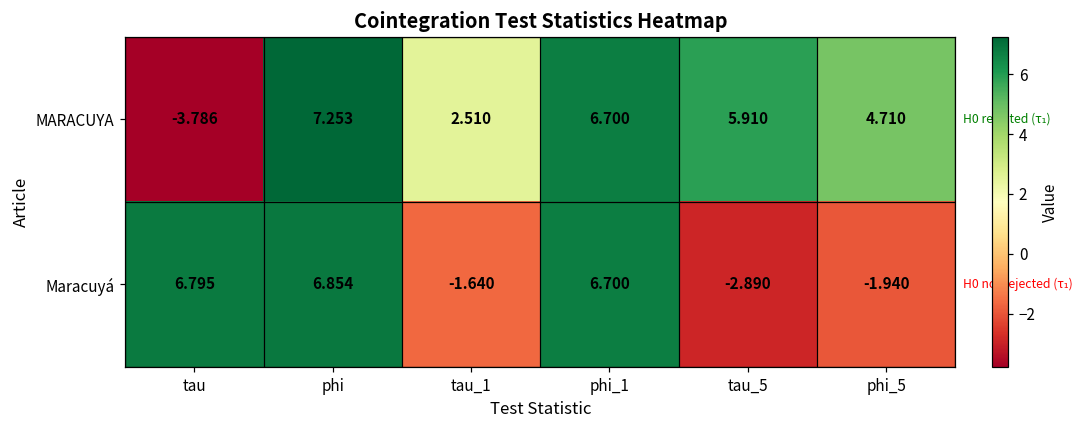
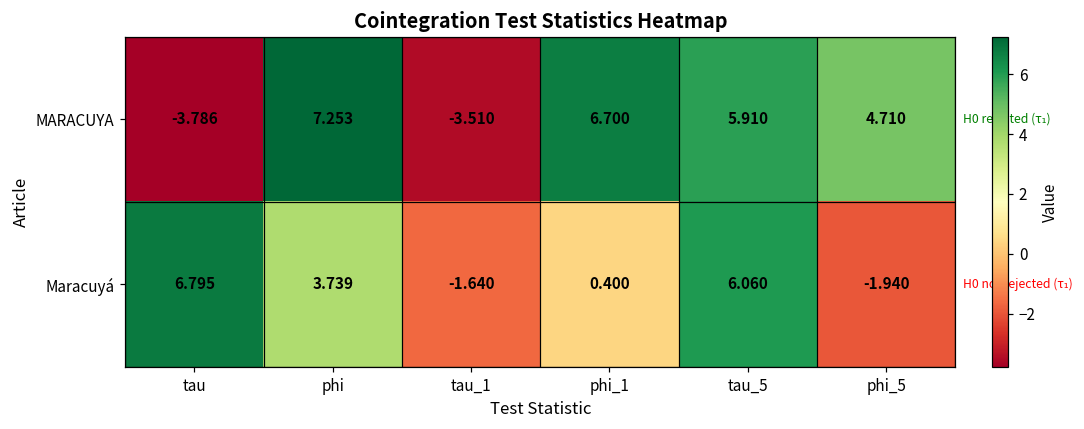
MARACUYA, tau_1: 2.510 -> -3.510
Maracuyá, phi: 6.854 -> 3.739
Maracuyá, phi_1: 6.700 -> 0.400
Maracuyá, tau_5: -2.890 -> 6.060
